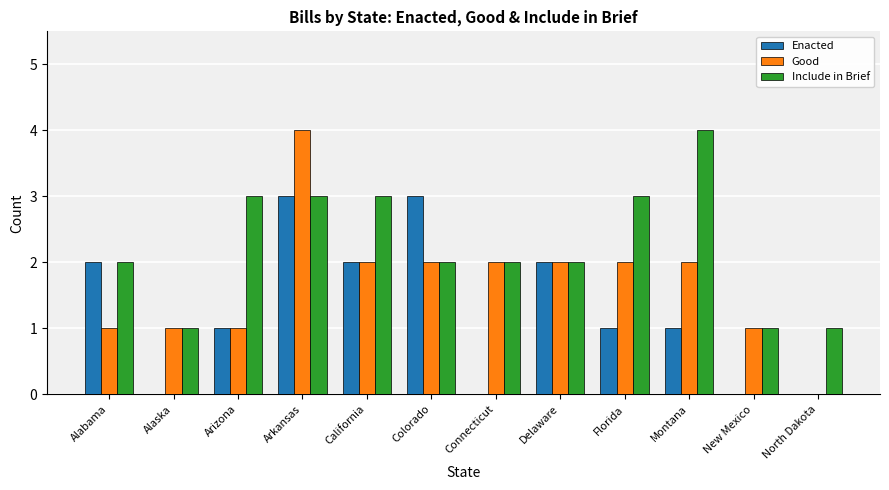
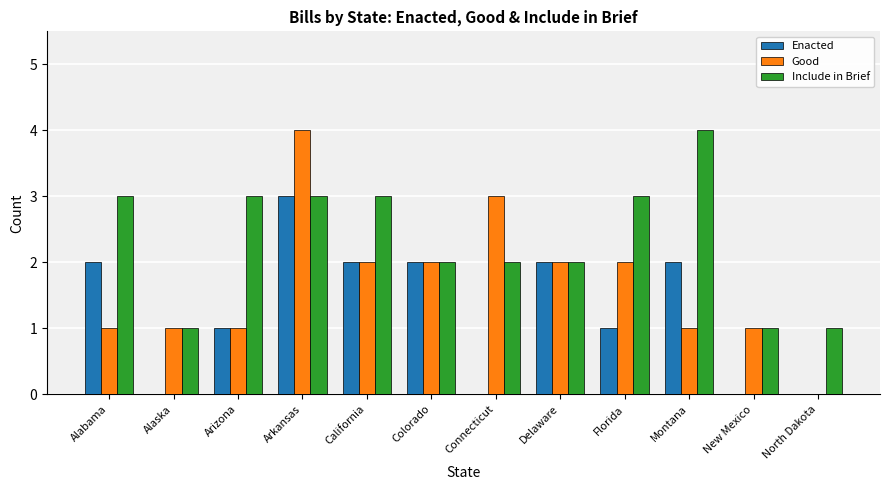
Include in Brief, Alabama: 2 -> 3
Enacted, Colorado: 3 -> 2
Good, Connecticut: 2 -> 3
Enacted, Montana: 1 -> 2
Good, Montana: 2 -> 1
